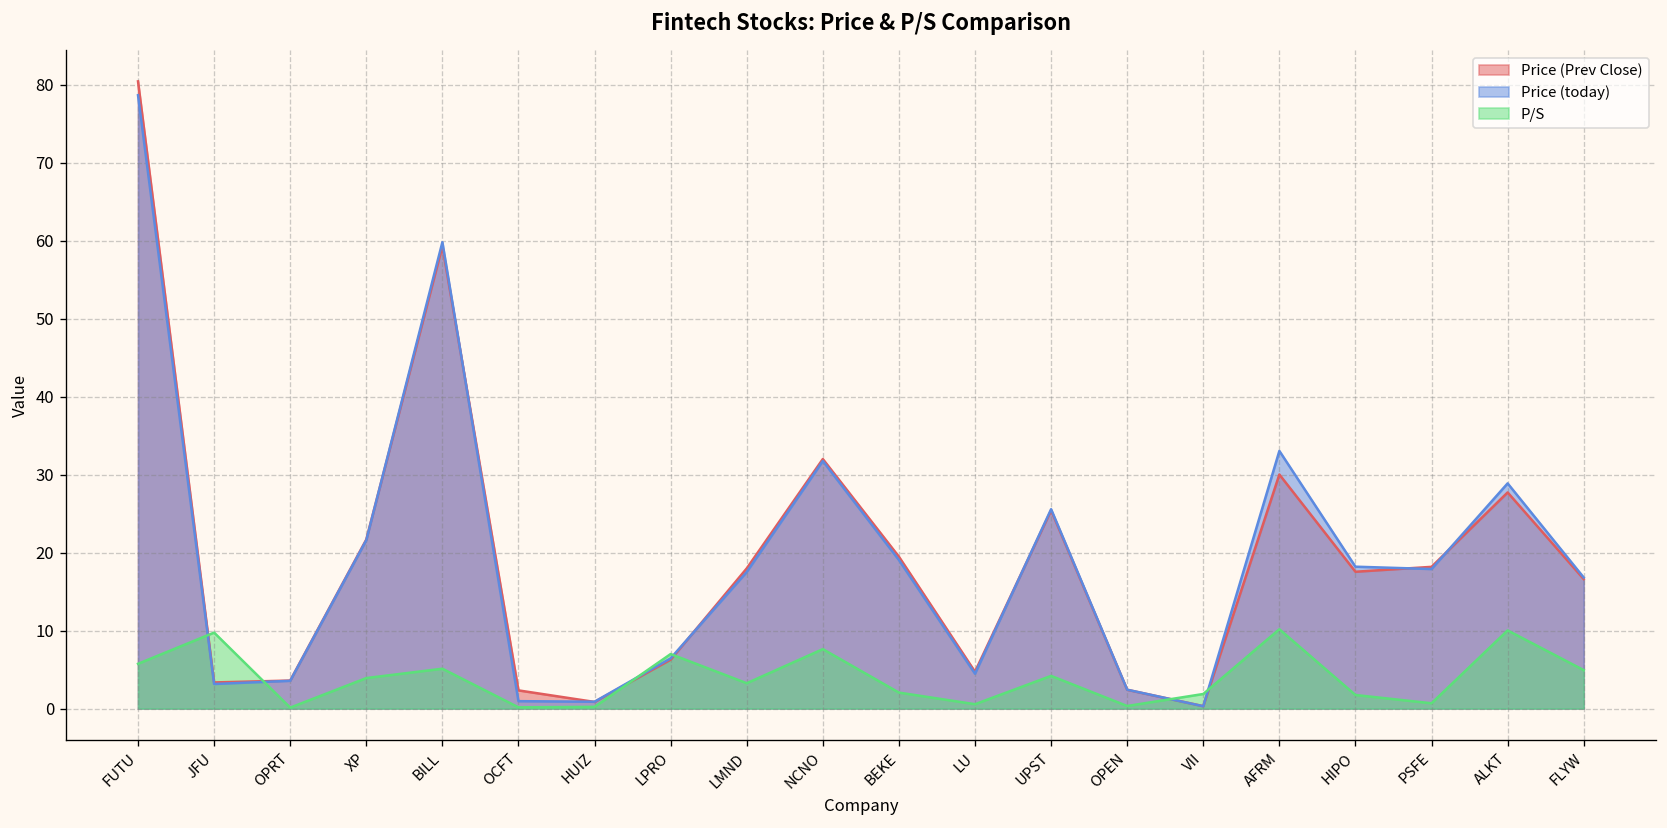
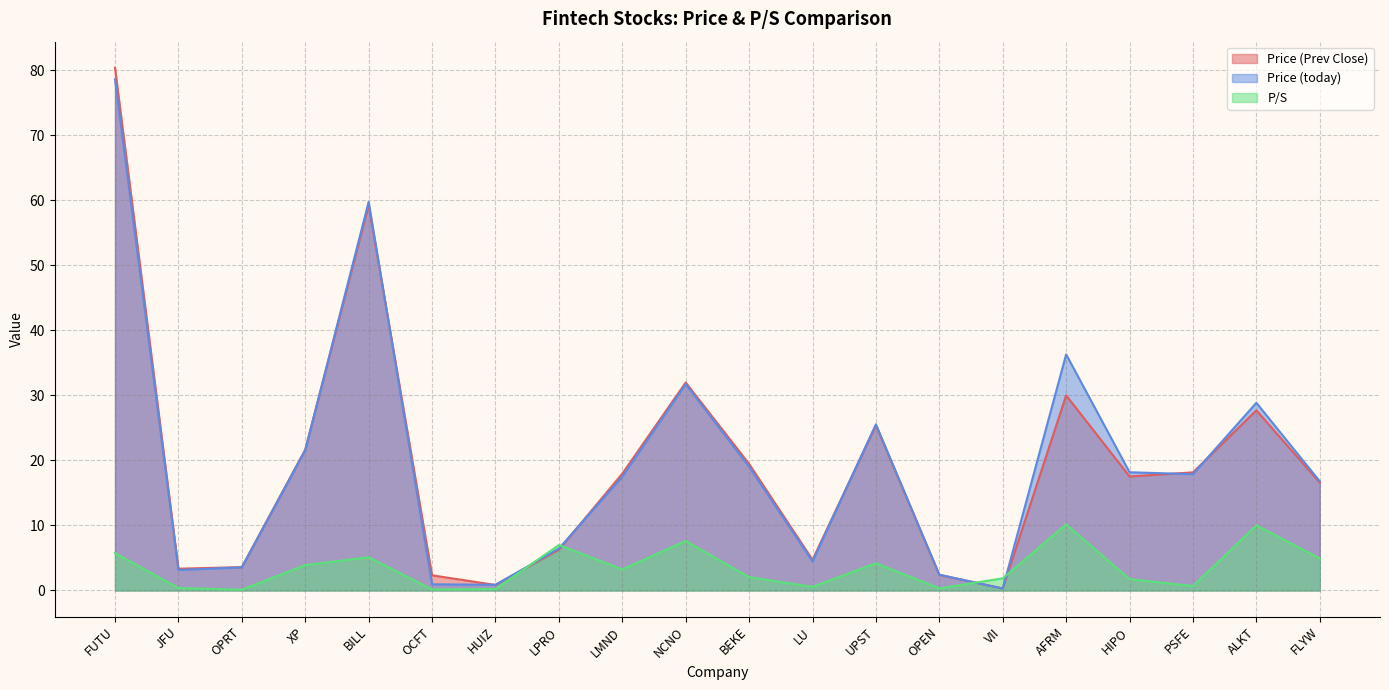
P/S, JFU: 10 -> 0
Price (today), AFRM: 33 -> 36
